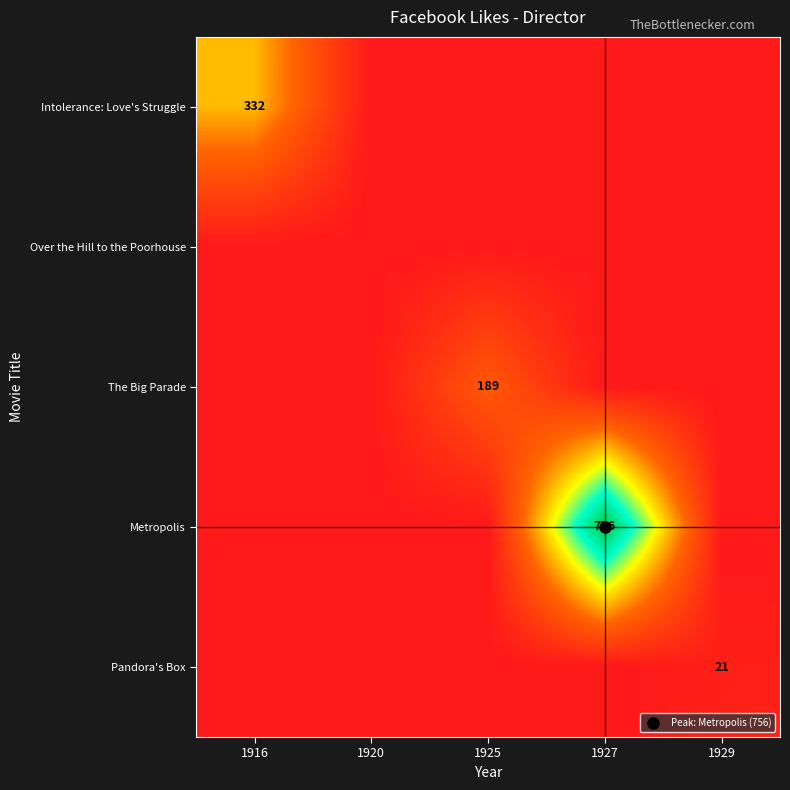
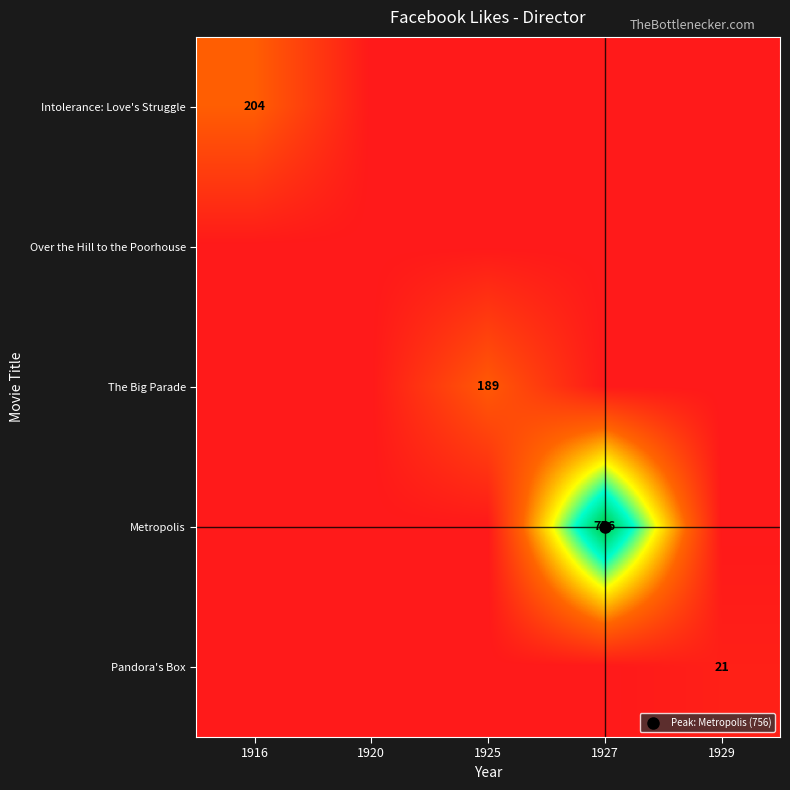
Intolerance: Love's Struggle, 1916: 332 -> 204
